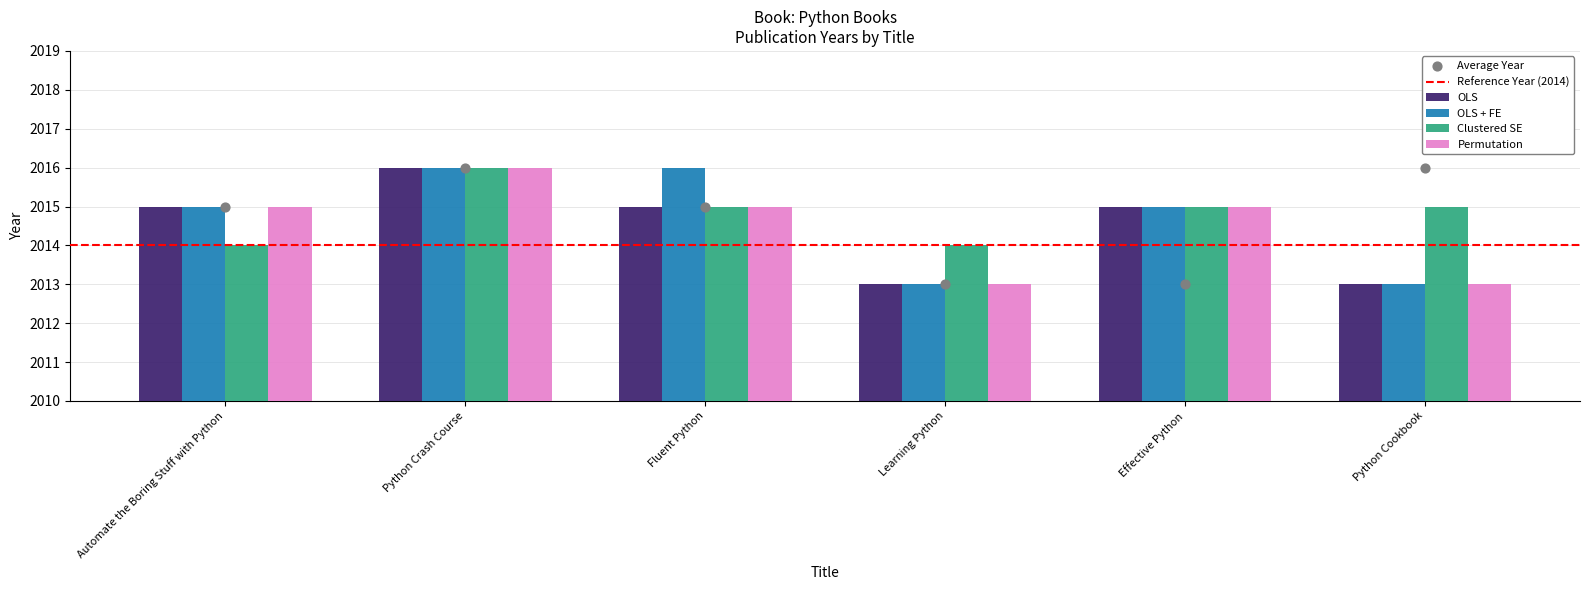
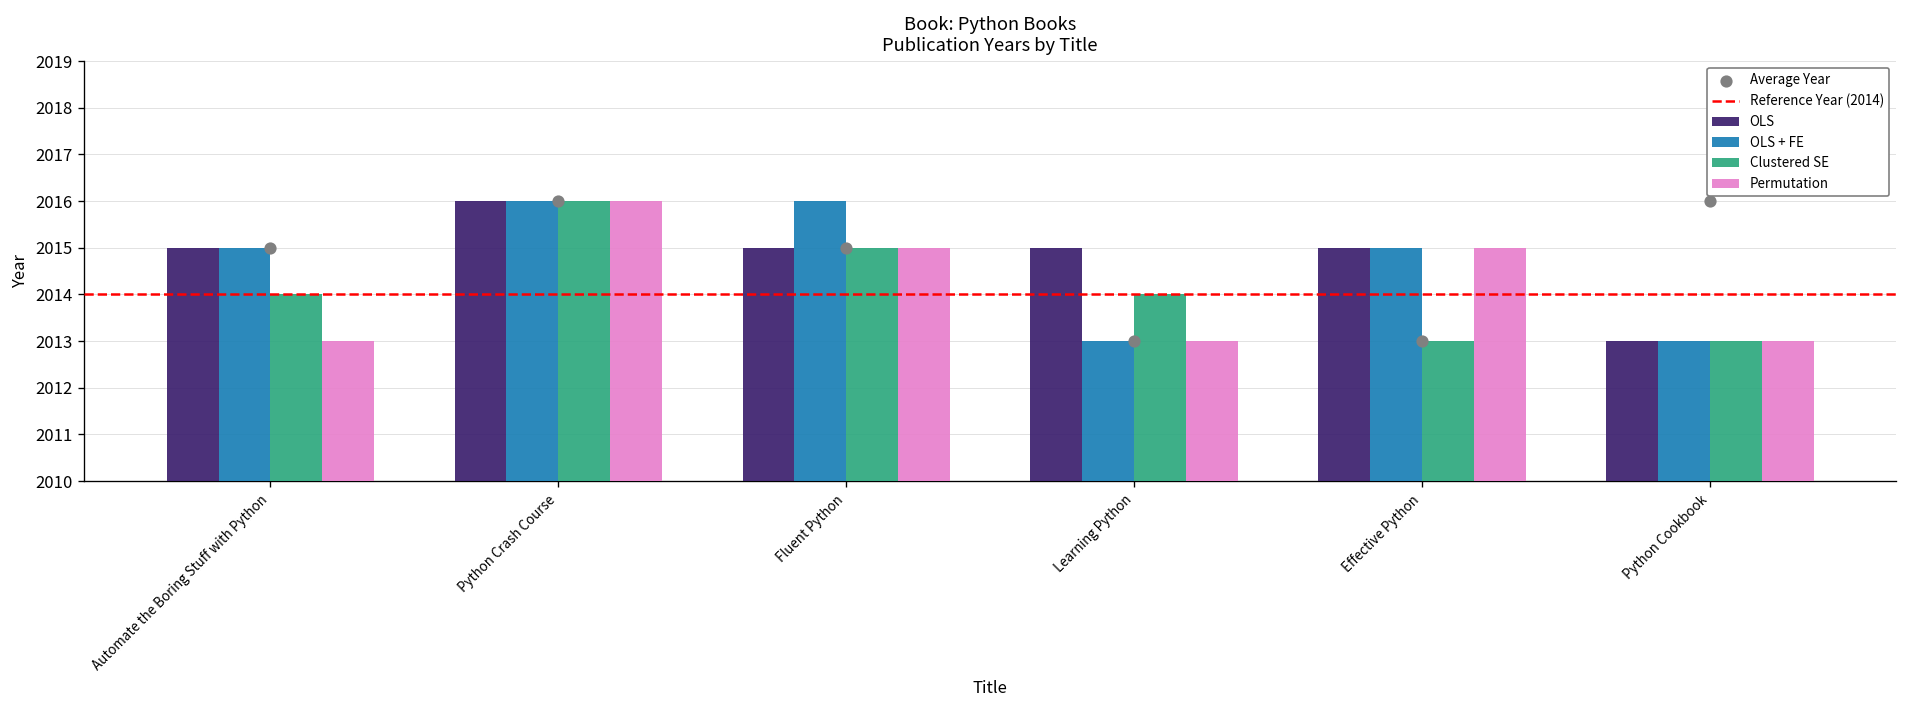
Permutation, Automate the Boring Stuff with Python: 2015 -> 2013
OLS, Learning Python: 2013 -> 2015
Clustered SE, Effective Python: 2015 -> 2013
Clustered SE, Python Cookbook: 2015 -> 2013
